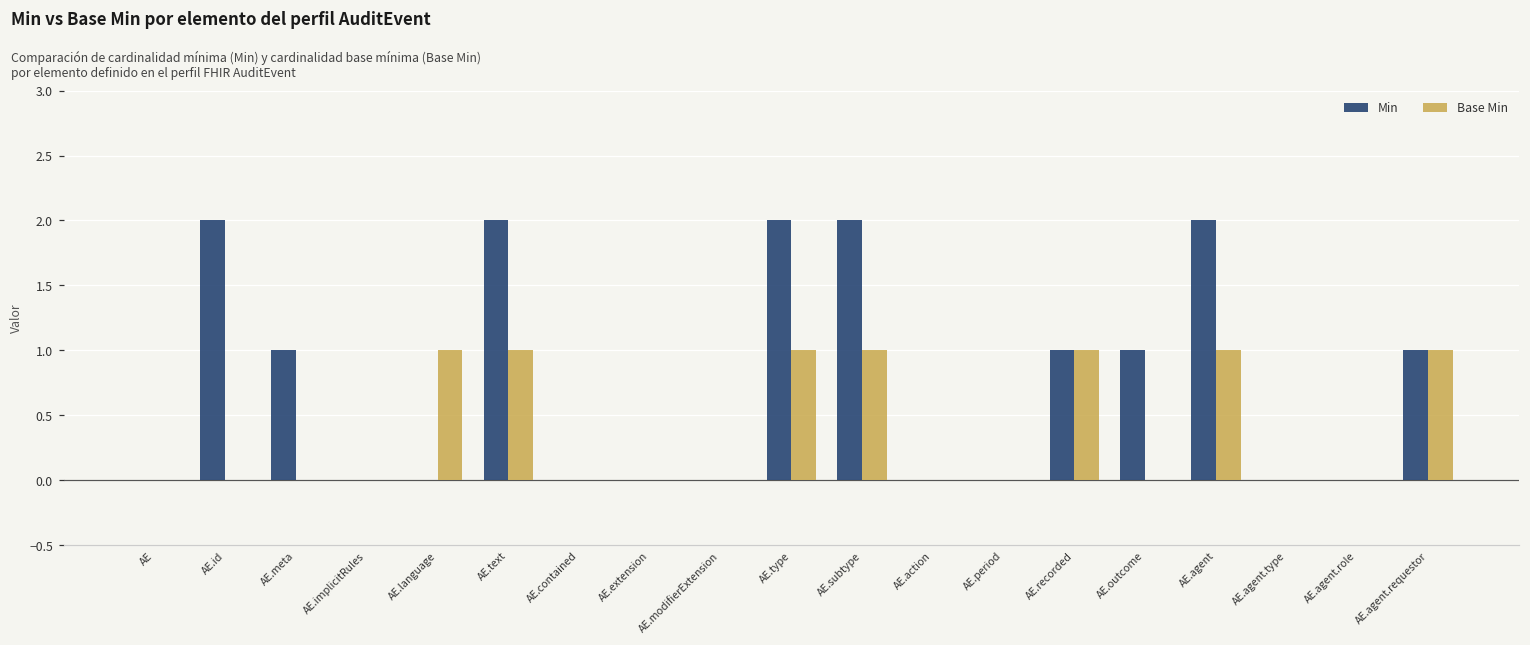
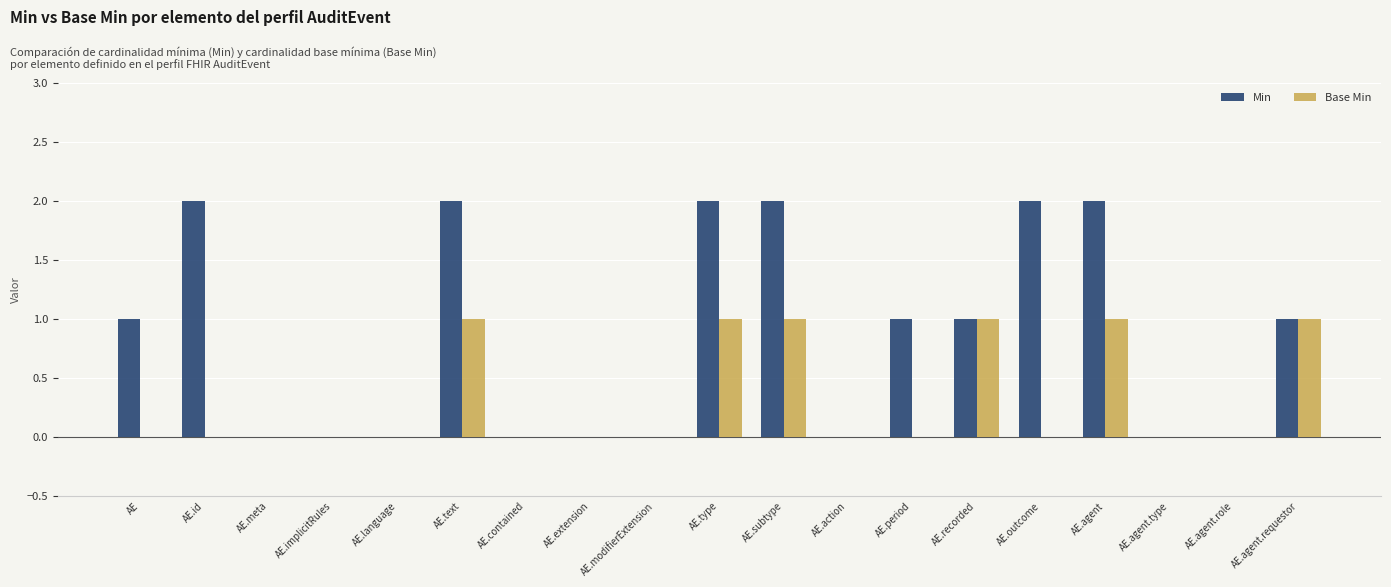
Min, AE: 0 -> 1
Min, AE.meta: 1 -> 0
Base Min, AE.language: 1 -> 0
Min, AE.period: 0 -> 1
Min, AE.outcome: 1 -> 2
